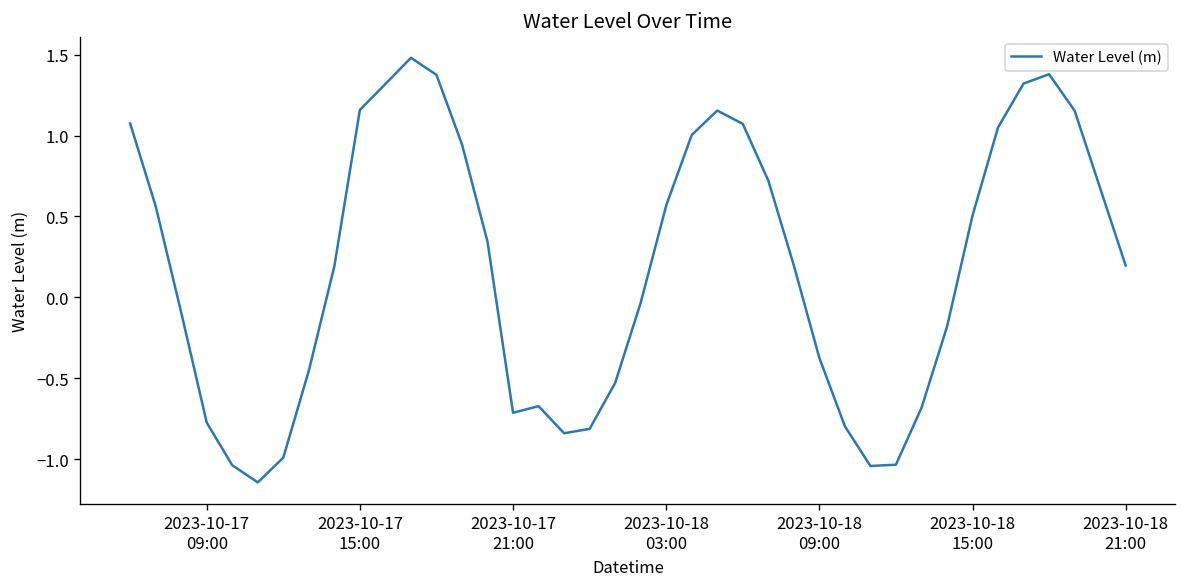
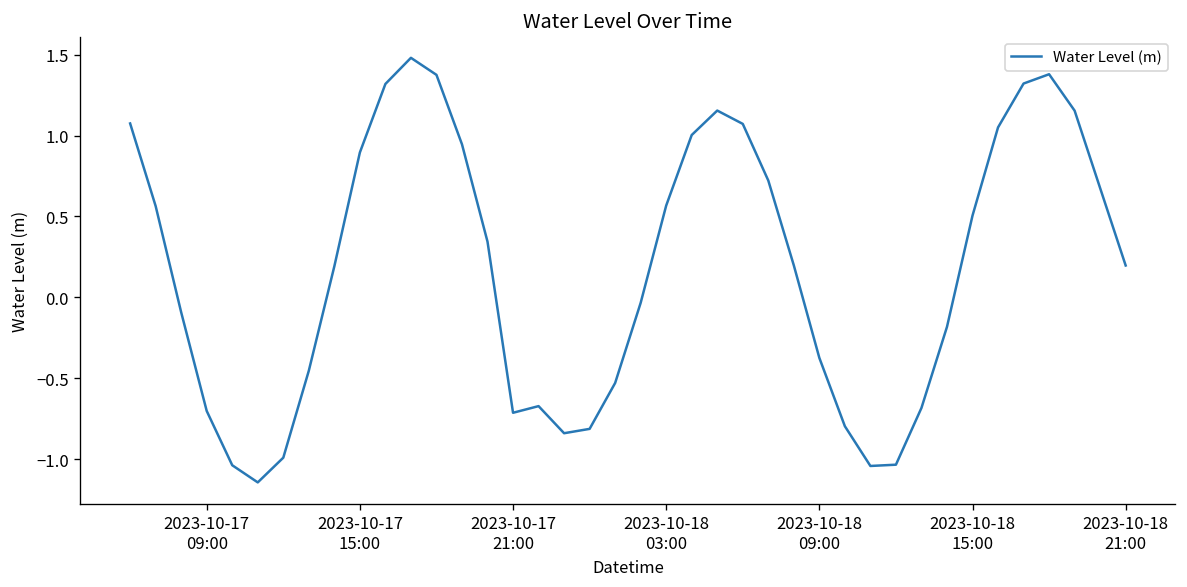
2023-10-17 09:00: -0.77 -> -0.70
2023-10-17 15:00: 1.16 -> 0.90
